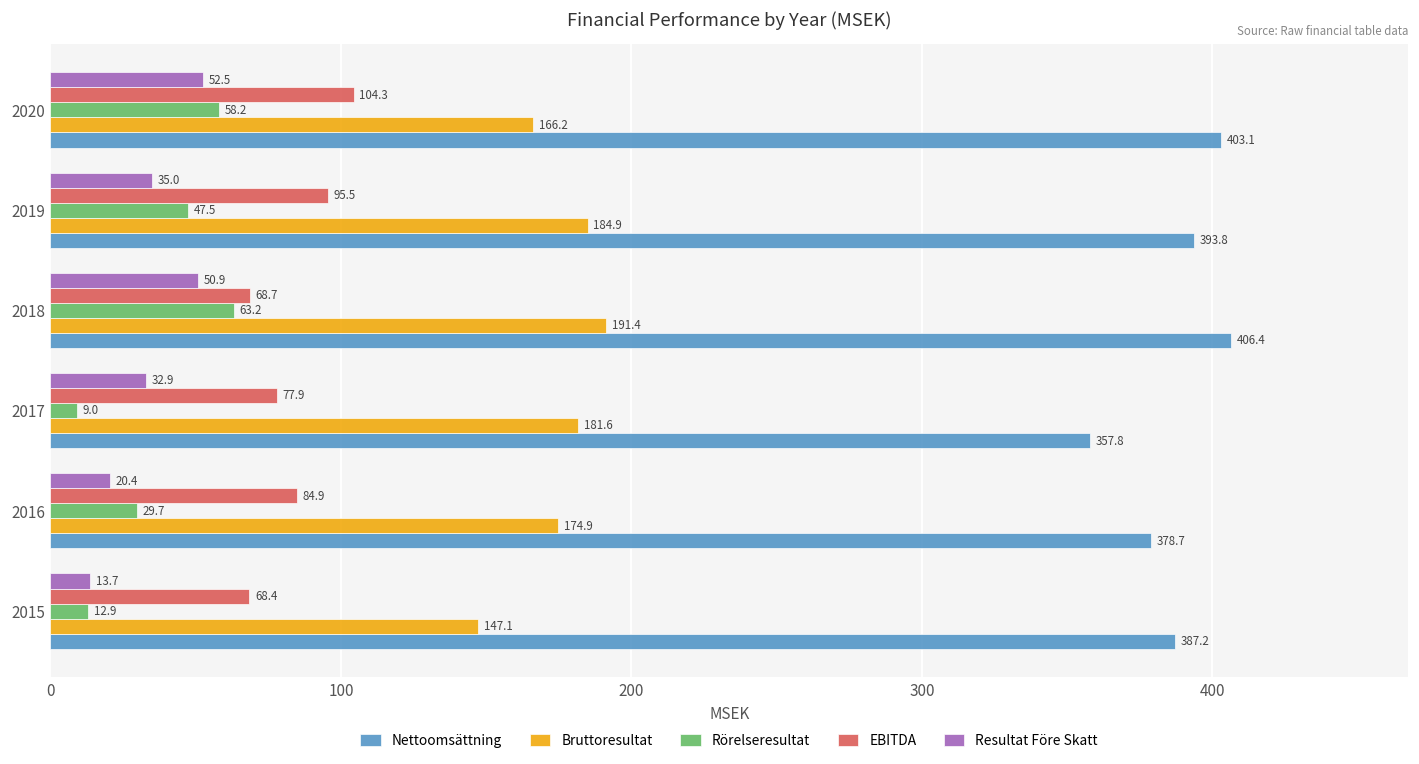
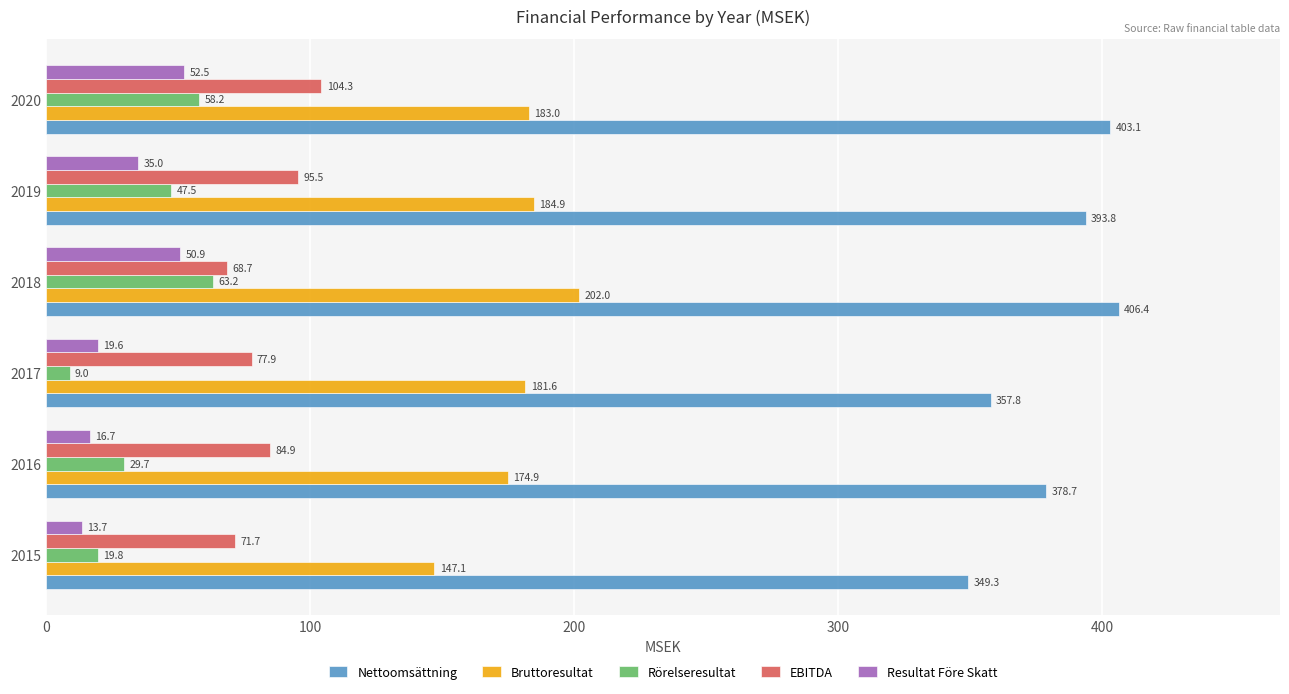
Bruttoresultat, 2020: 166.2 -> 183.0
Bruttoresultat, 2018: 191.4 -> 202.0
Resultat Före Skatt, 2017: 32.9 -> 19.6
Resultat Före Skatt, 2016: 20.4 -> 16.7
EBITDA, 2015: 68.4 -> 71.7
Rörelseresultat, 2015: 12.9 -> 19.8
Nettoomsättning, 2015: 387.2 -> 349.3
